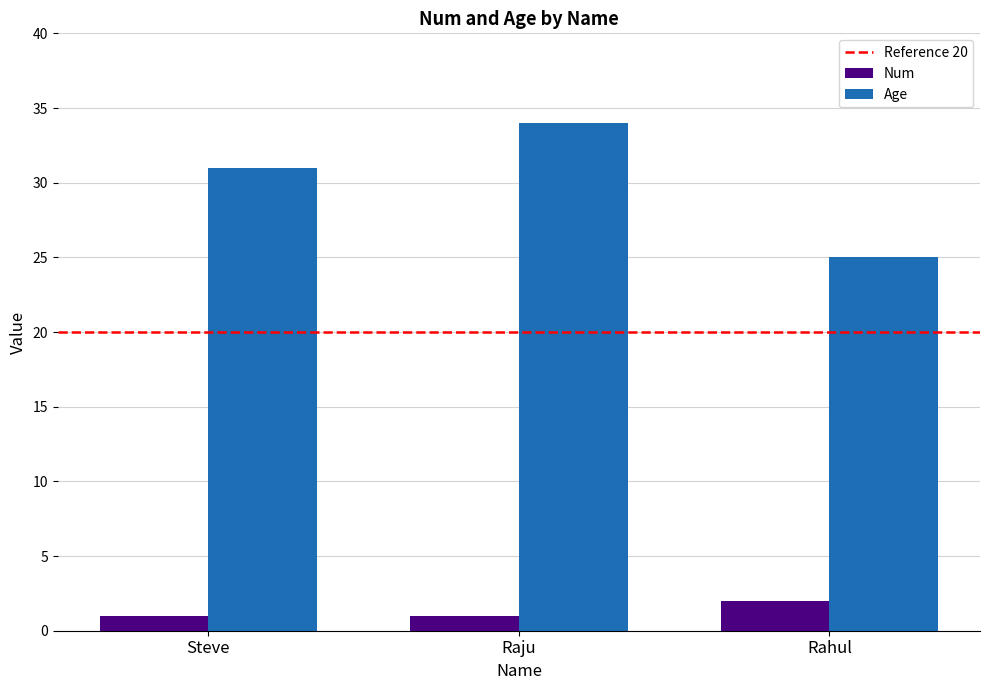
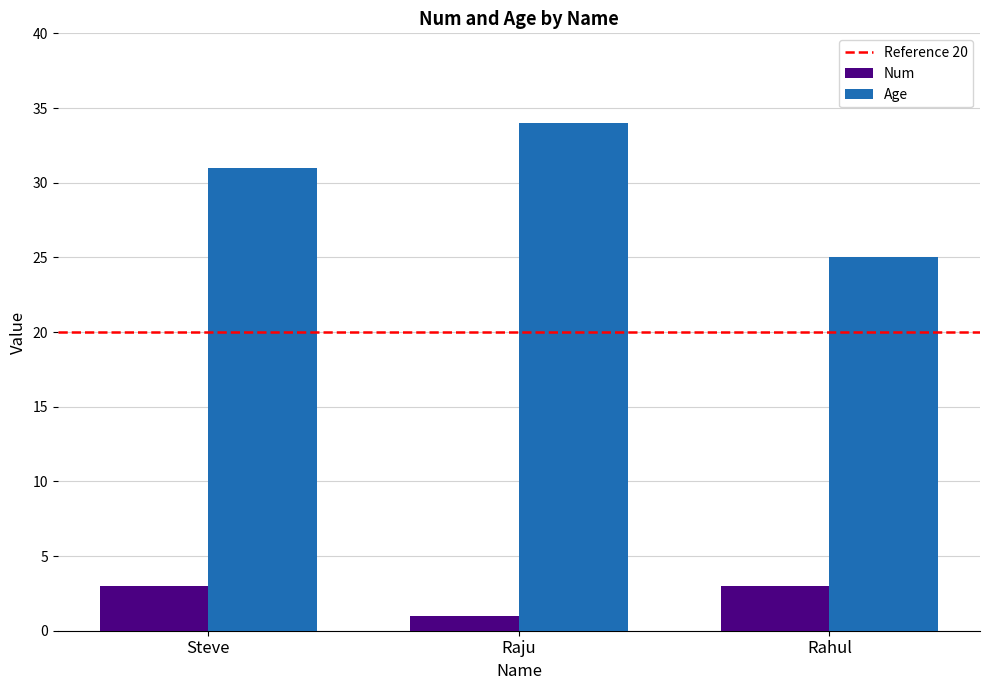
Num, Steve: 1 -> 3
Num, Rahul: 2 -> 3
